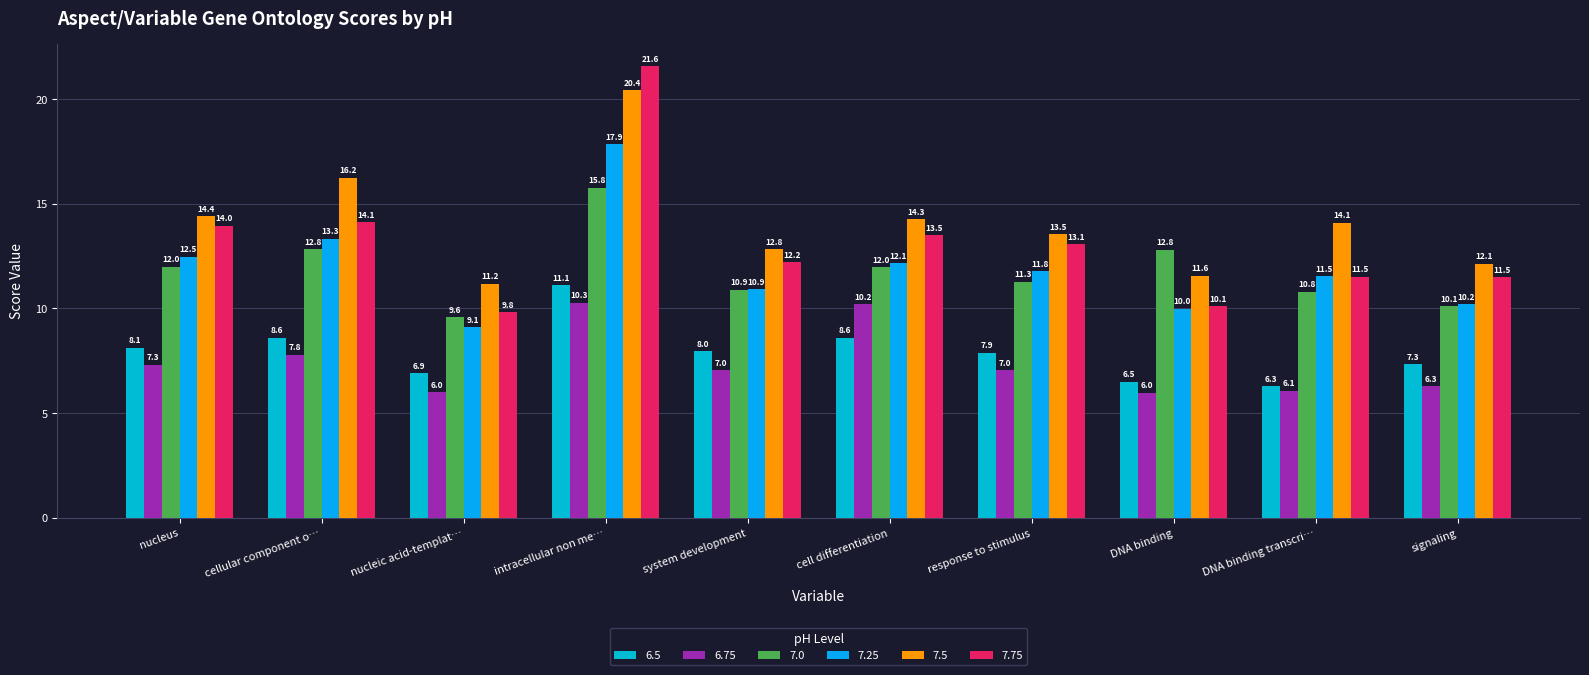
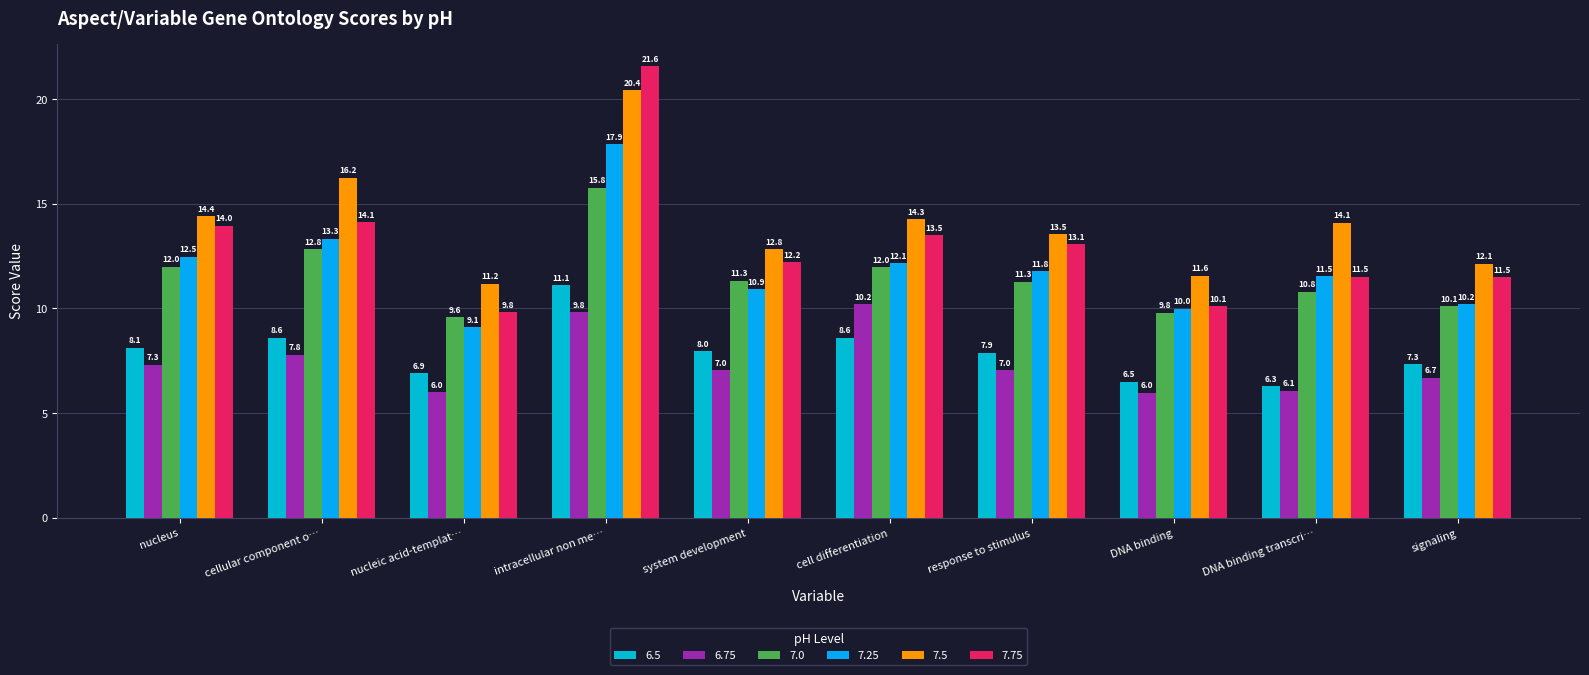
6.75, intracellular non me…: 10.3 -> 9.8
7.0, system development: 10.9 -> 11.3
7.0, DNA binding: 12.8 -> 9.8
6.75, signaling: 6.3 -> 6.7
